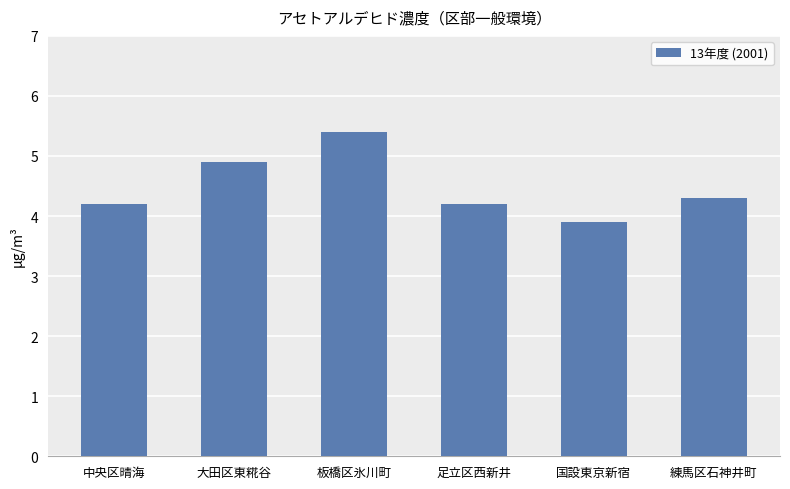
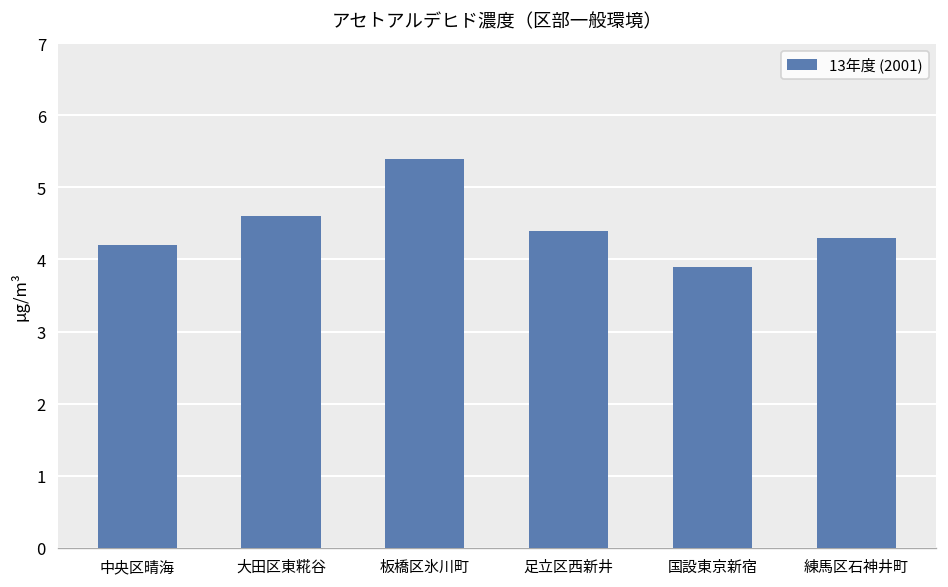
大田区東糀谷: 4.9 -> 4.6
足立区西新井: 4.2 -> 4.4
